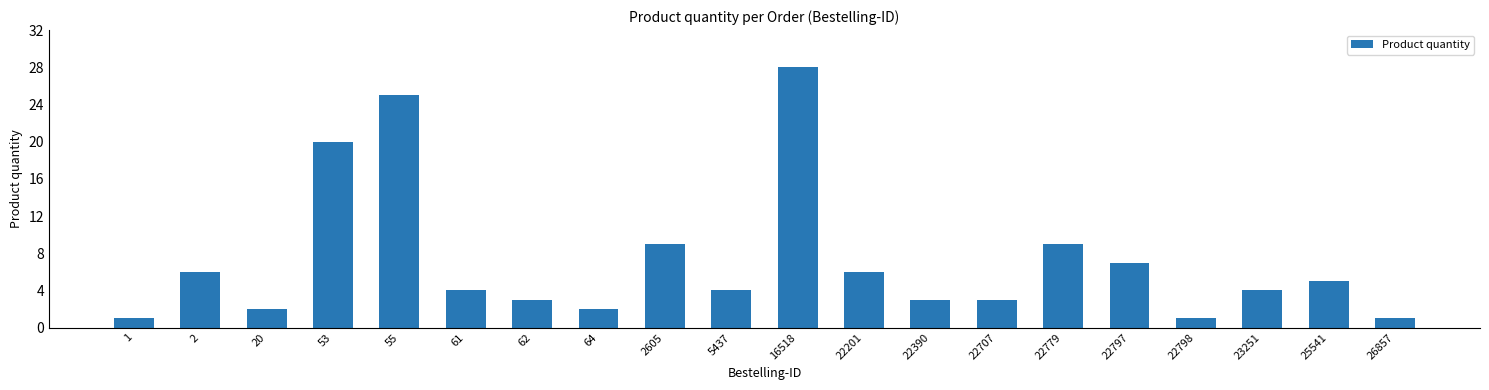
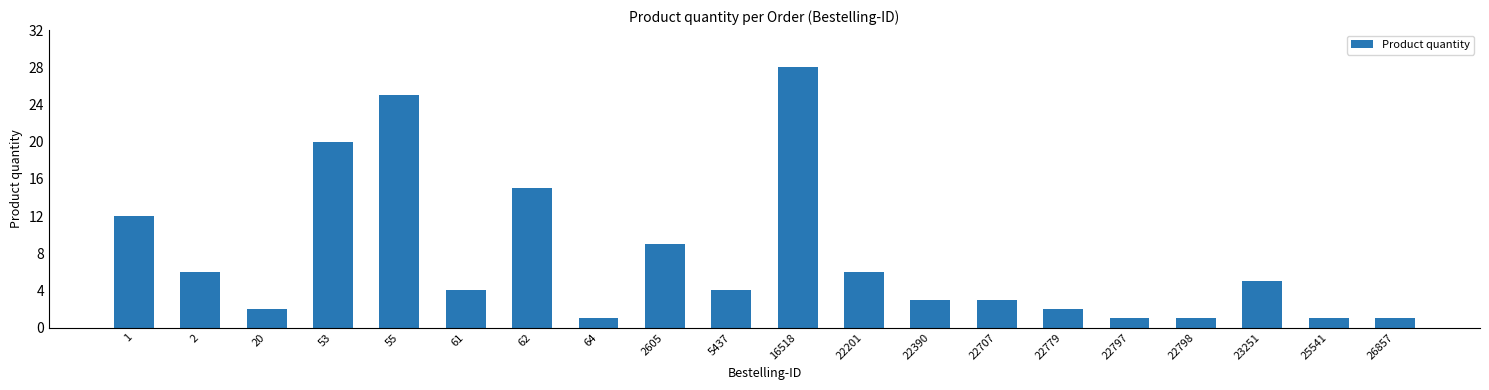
1: 1 -> 12
62: 3 -> 15
64: 2 -> 1
22779: 9 -> 2
22797: 7 -> 1
23251: 4 -> 5
25541: 5 -> 1
